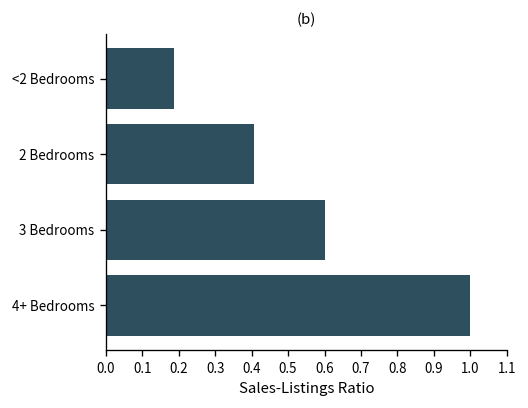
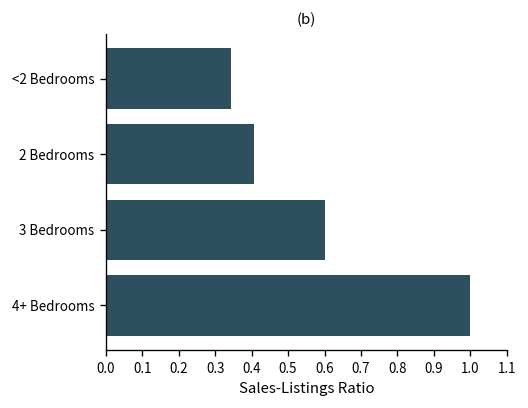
<2 Bedrooms: 0.19 -> 0.34
